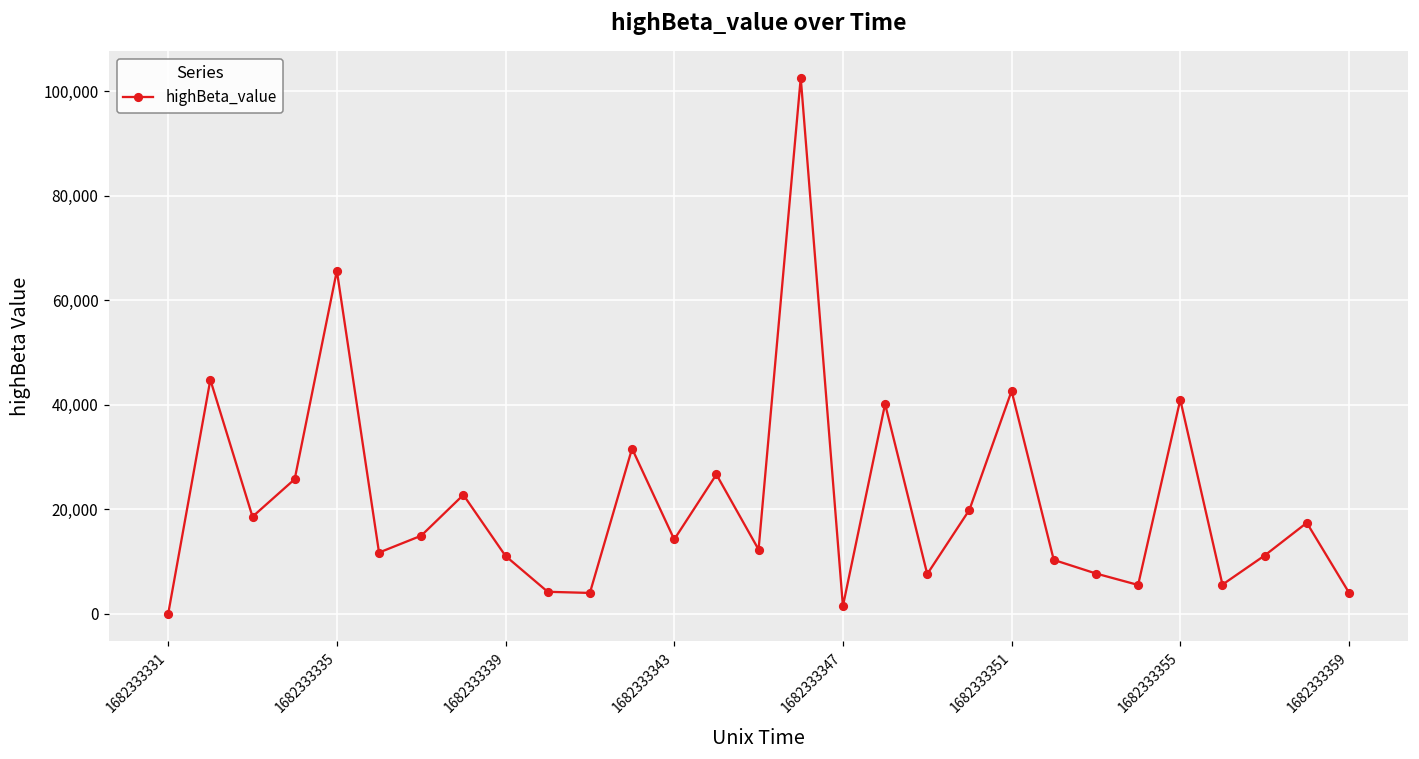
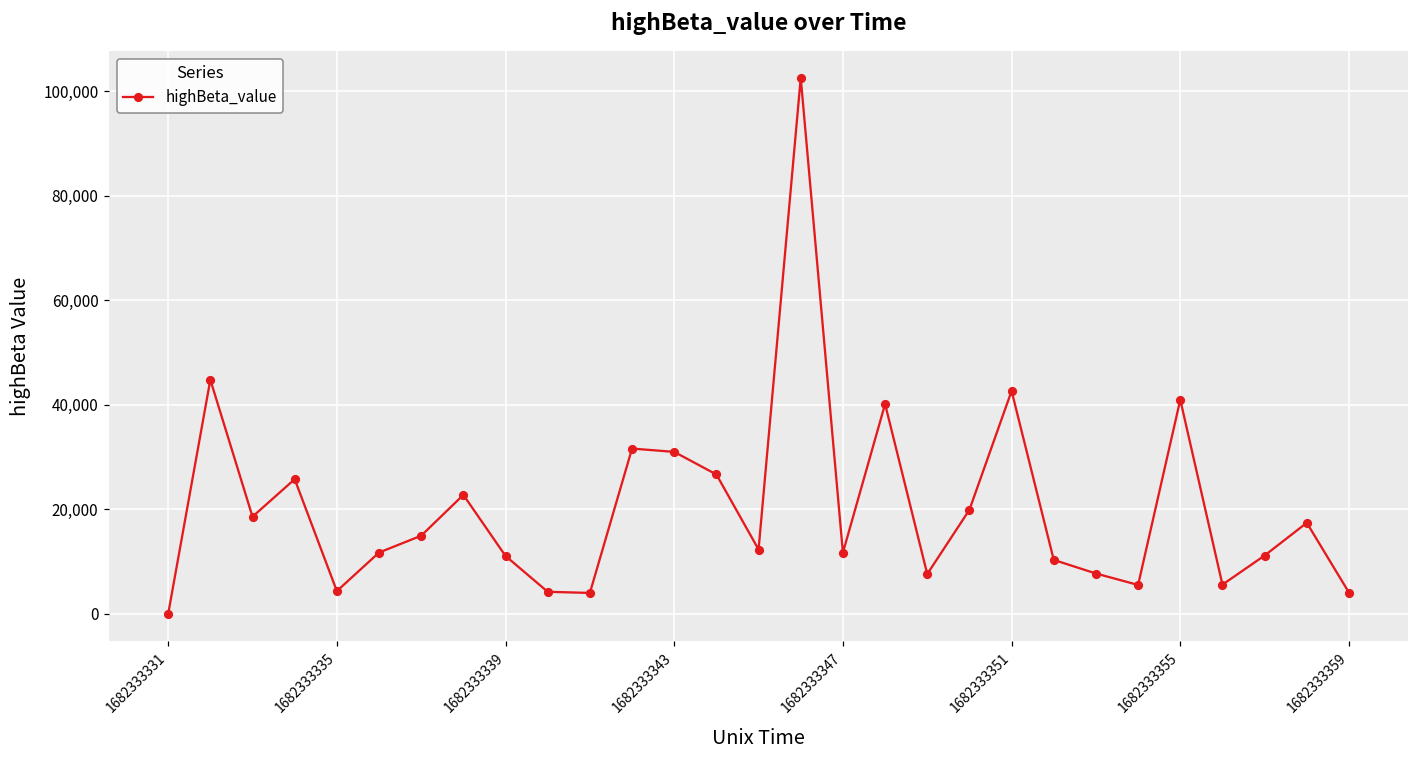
1682333335: 66,000 -> 4,000
1682333343: 14,000 -> 31,000
1682333347: 1,000 -> 12,000
